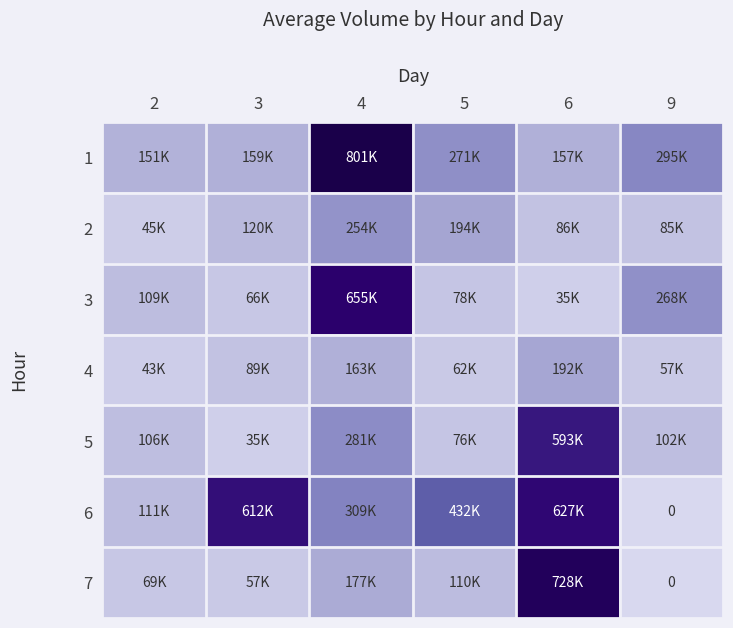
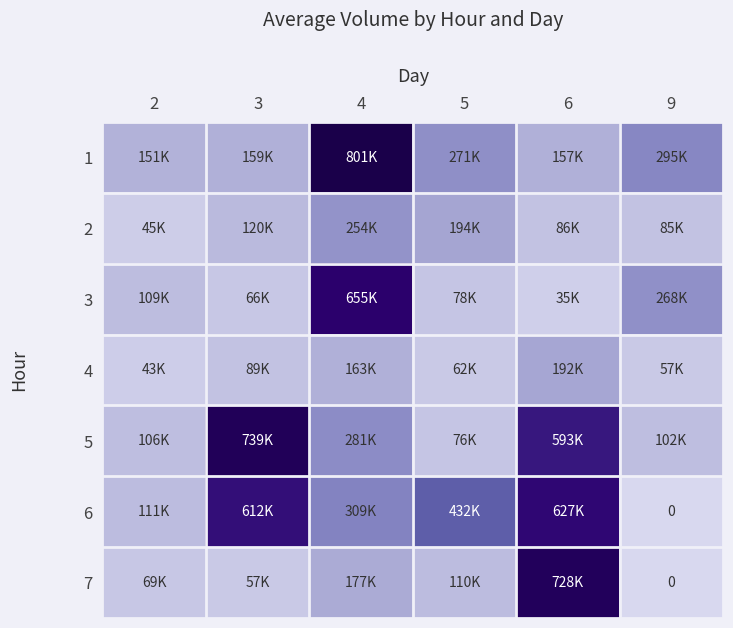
5, 3: 35K -> 739K
